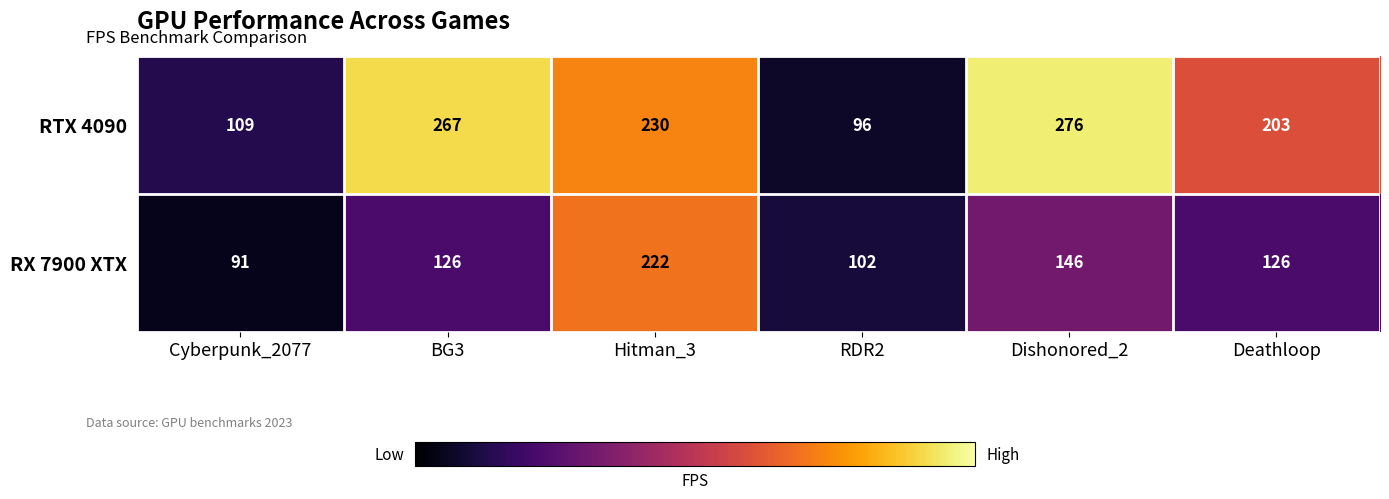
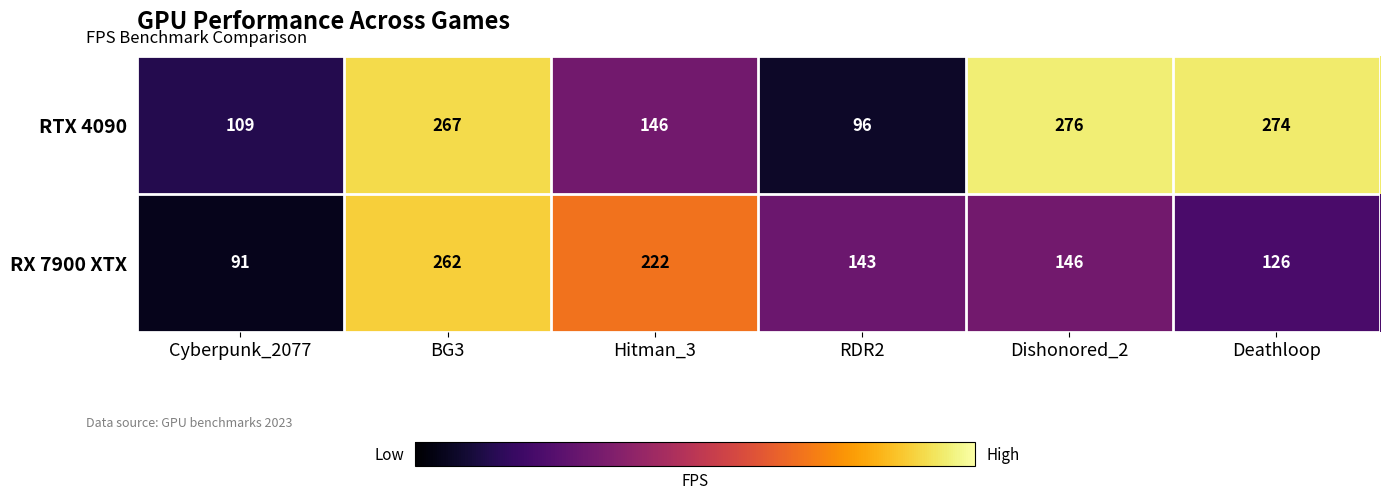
RTX 4090, Hitman_3: 230 -> 146
RTX 4090, Deathloop: 203 -> 274
RX 7900 XTX, BG3: 126 -> 262
RX 7900 XTX, RDR2: 102 -> 143
